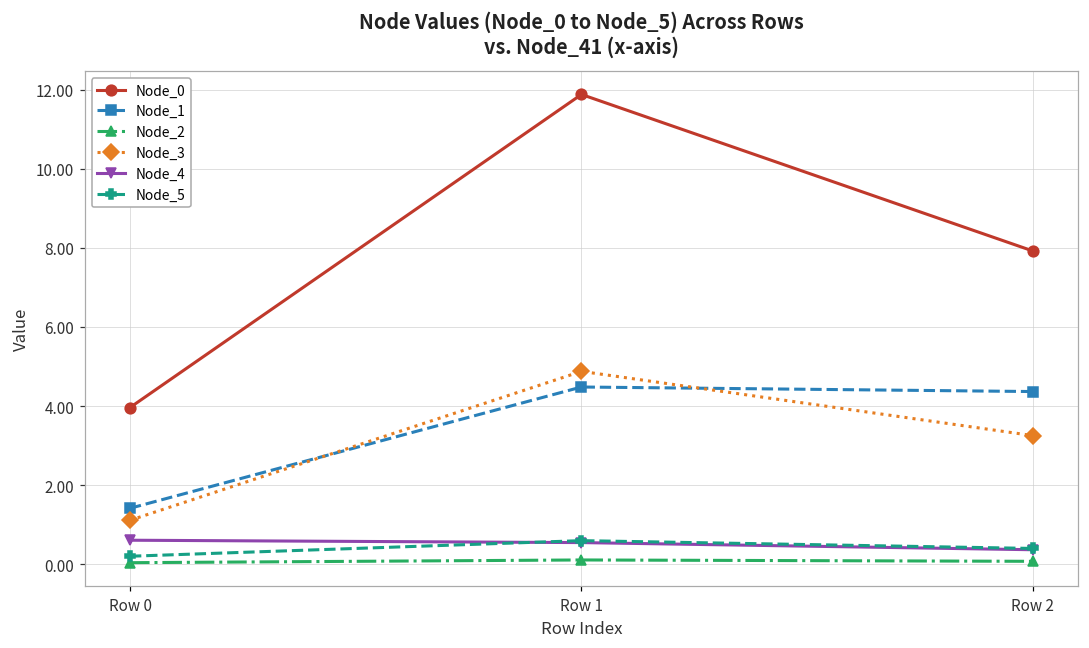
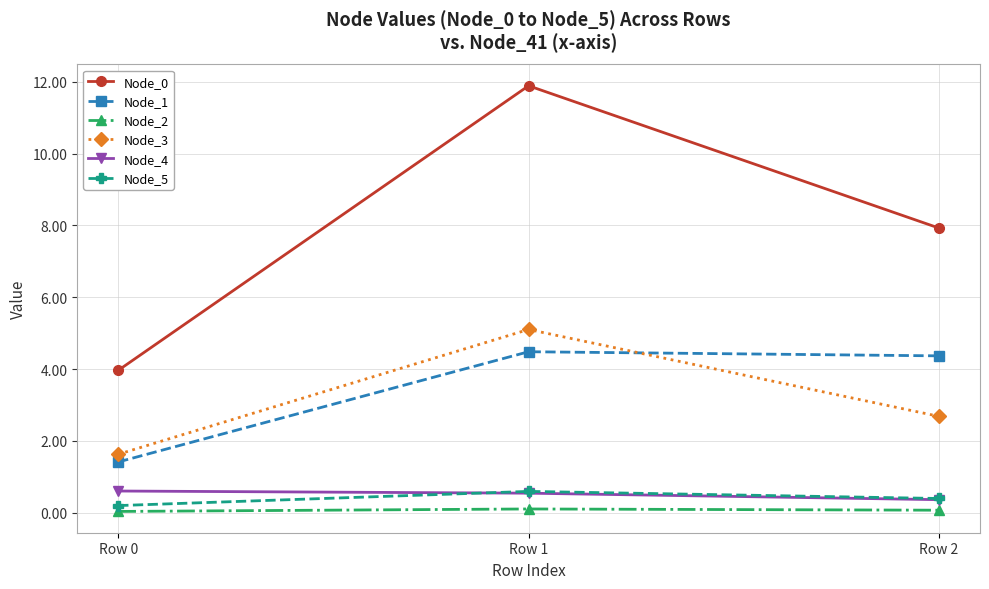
Node_3, Row 0: 1.1 -> 1.6
Node_3, Row 1: 4.9 -> 5.1
Node_3, Row 2: 3.3 -> 2.7
